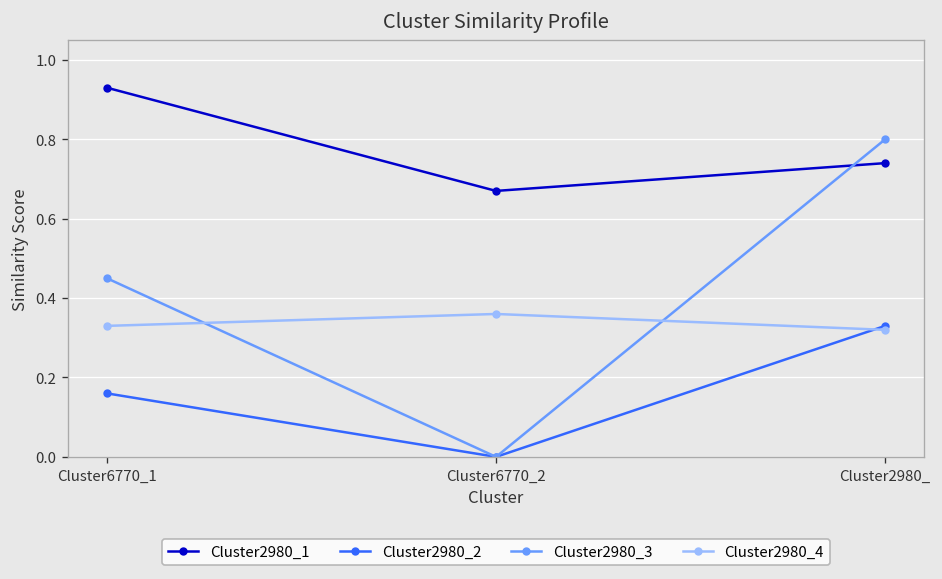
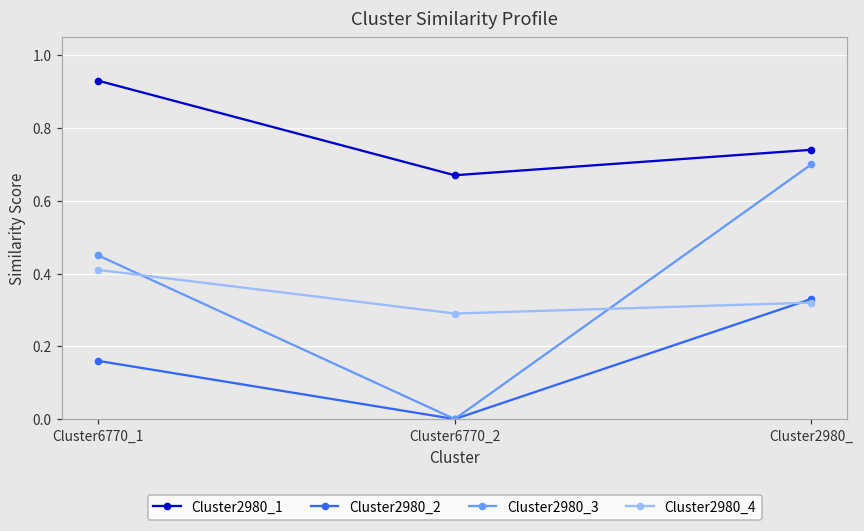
Cluster2980_4, Cluster6770_1: 0.33 -> 0.41
Cluster2980_4, Cluster6770_2: 0.36 -> 0.29
Cluster2980_3, Cluster2980_: 0.8 -> 0.7
